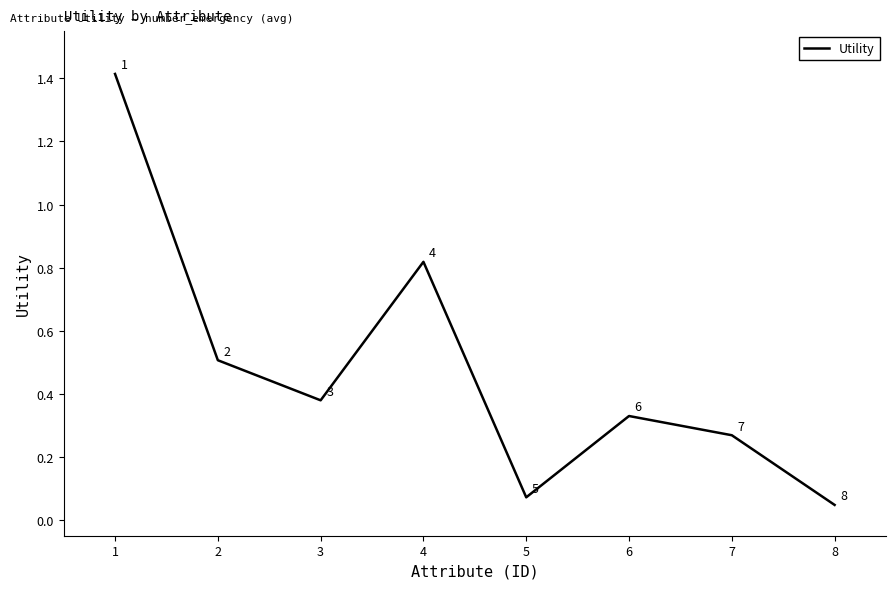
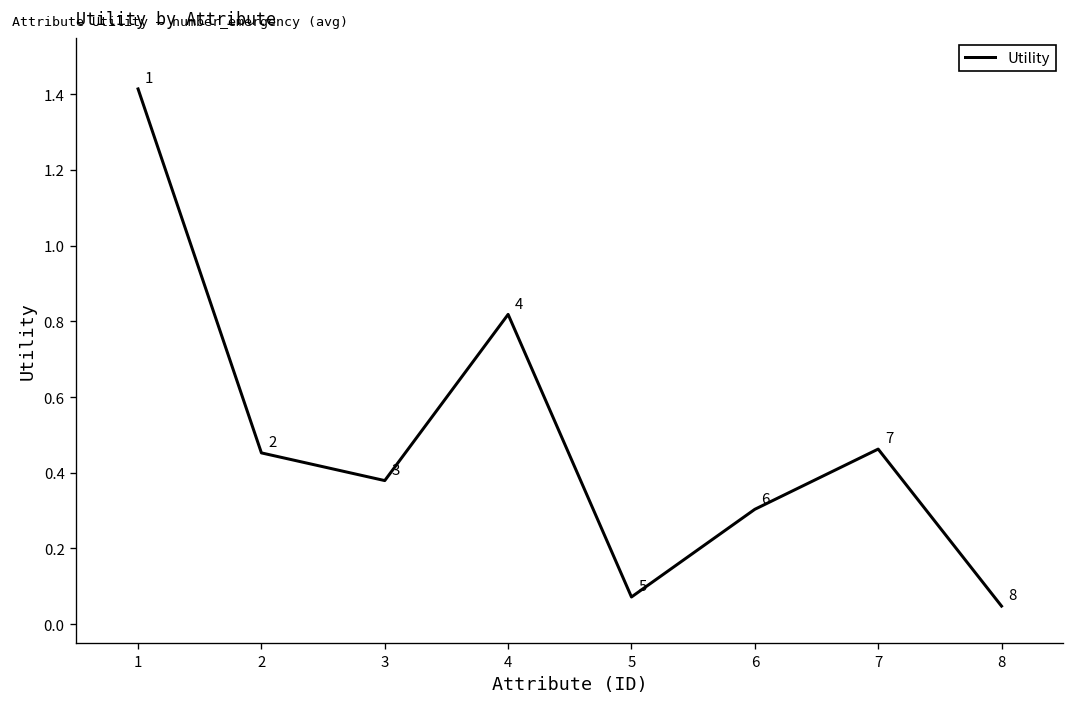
2: 0.51 -> 0.45
6: 0.33 -> 0.30
7: 0.27 -> 0.46
